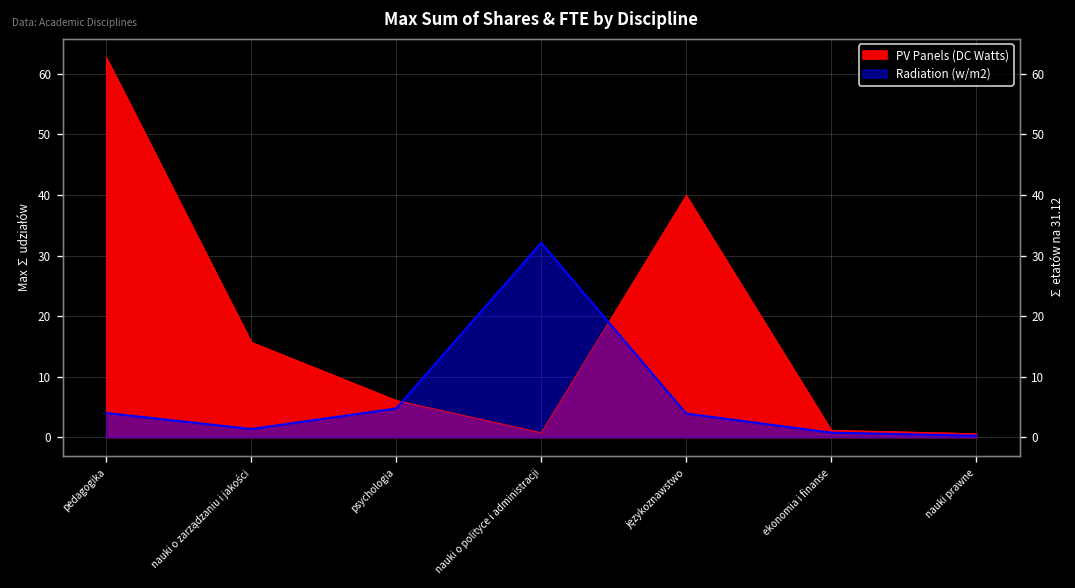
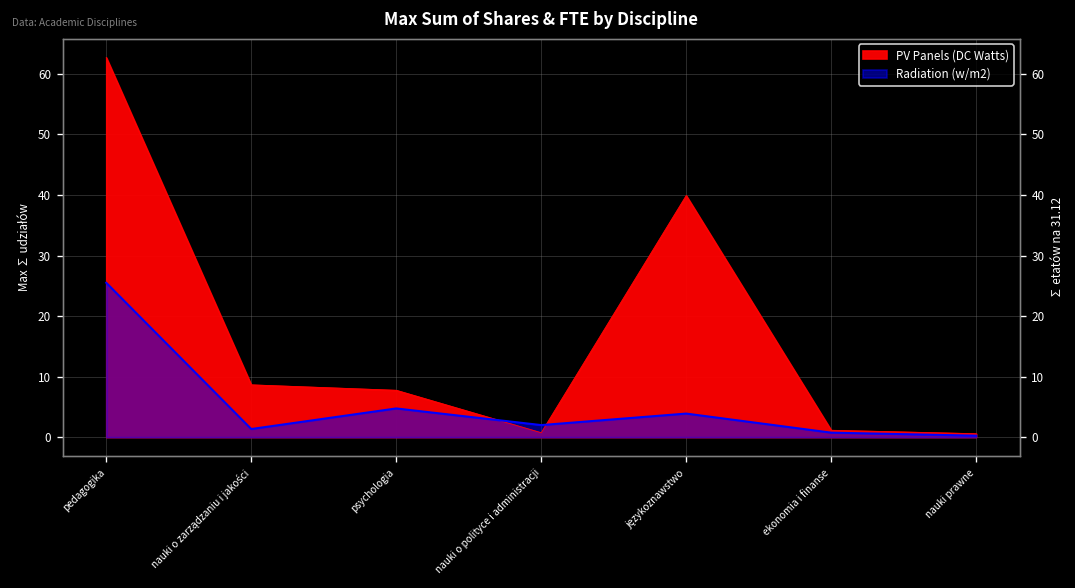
Radiation (w/m2), pedagogika: 4 -> 26
PV Panels (DC Watts), nauki o zarządzaniu i jakości: 16 -> 9
PV Panels (DC Watts), psychologia: 6 -> 8
Radiation (w/m2), nauki o polityce i administracji: 32 -> 2
